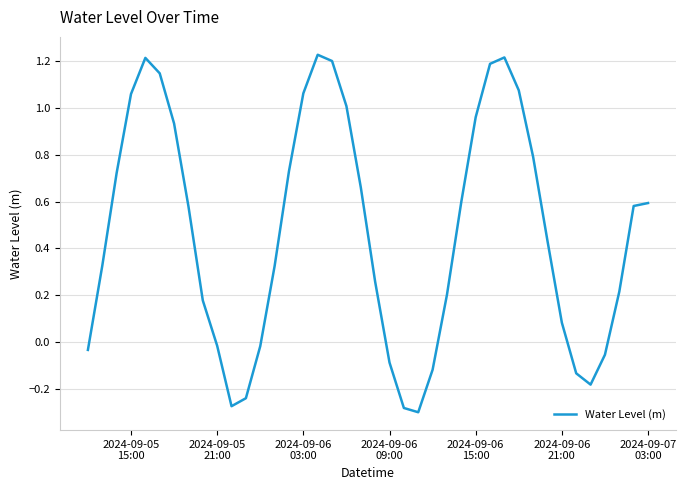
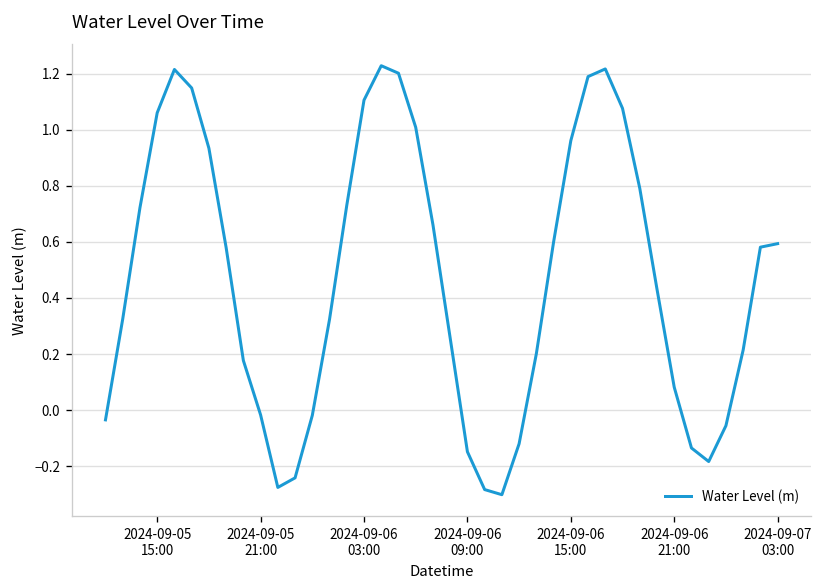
2024-09-06 03:00: 1.06 -> 1.11
2024-09-06 09:00: -0.09 -> -0.15
